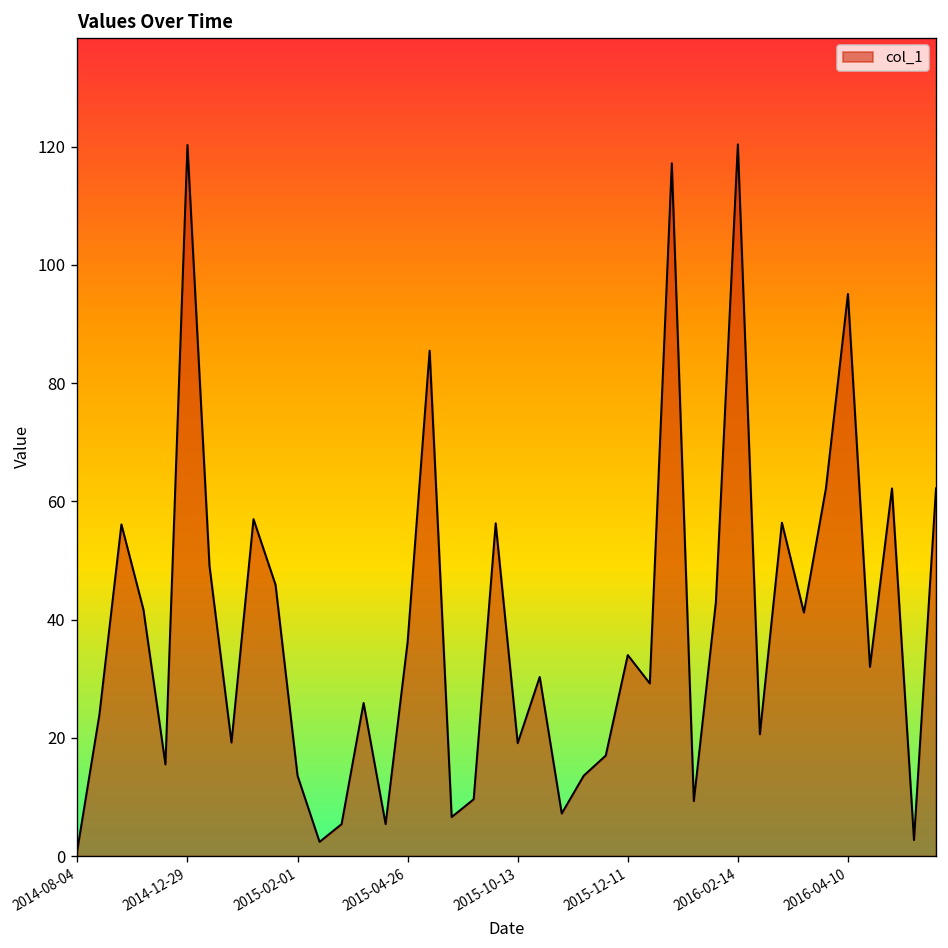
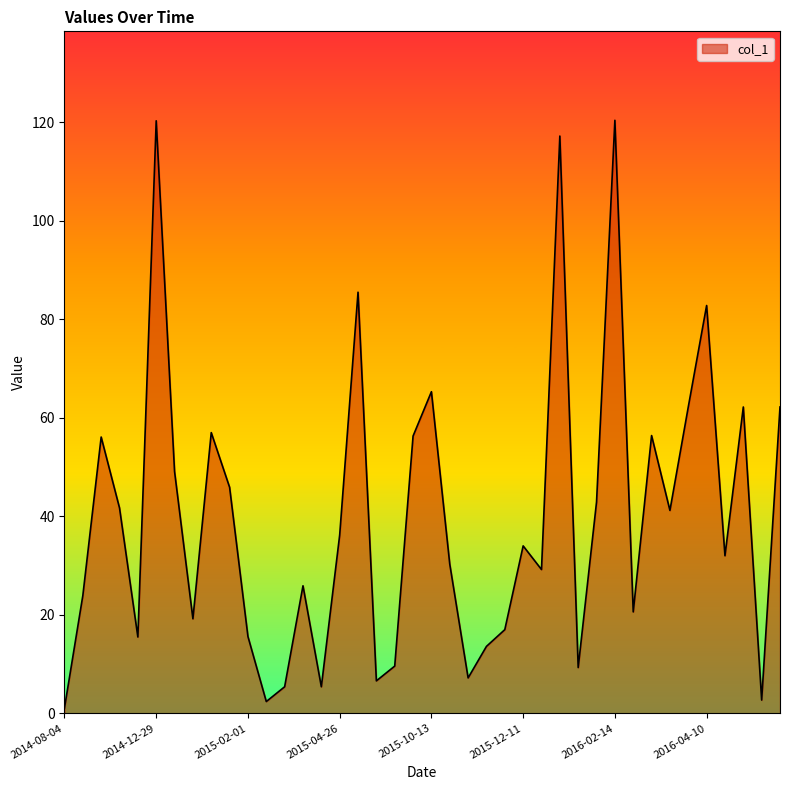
2015-02-01: 14 -> 16
2015-10-13: 19 -> 65
2016-04-10: 95 -> 83
